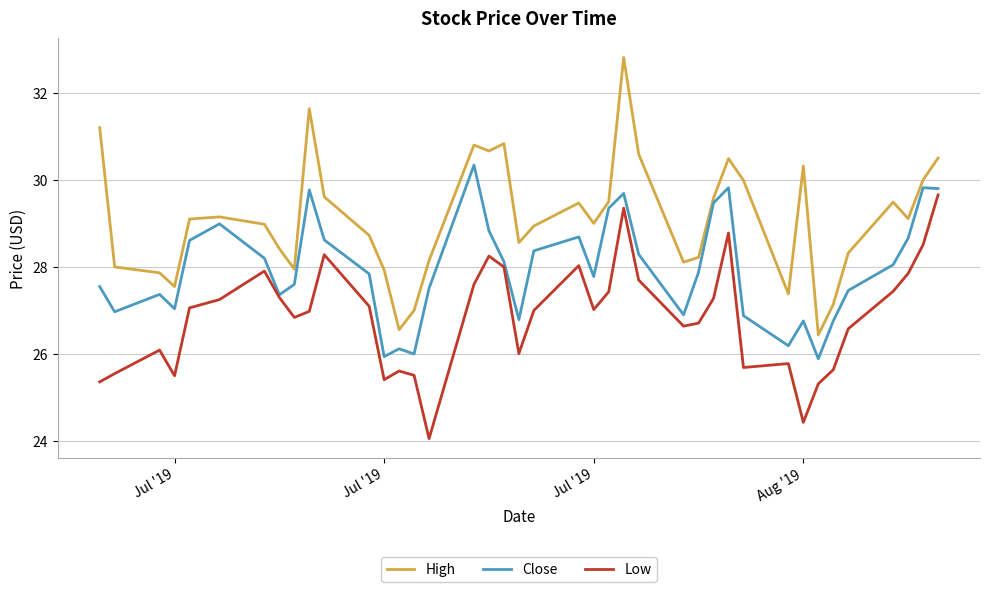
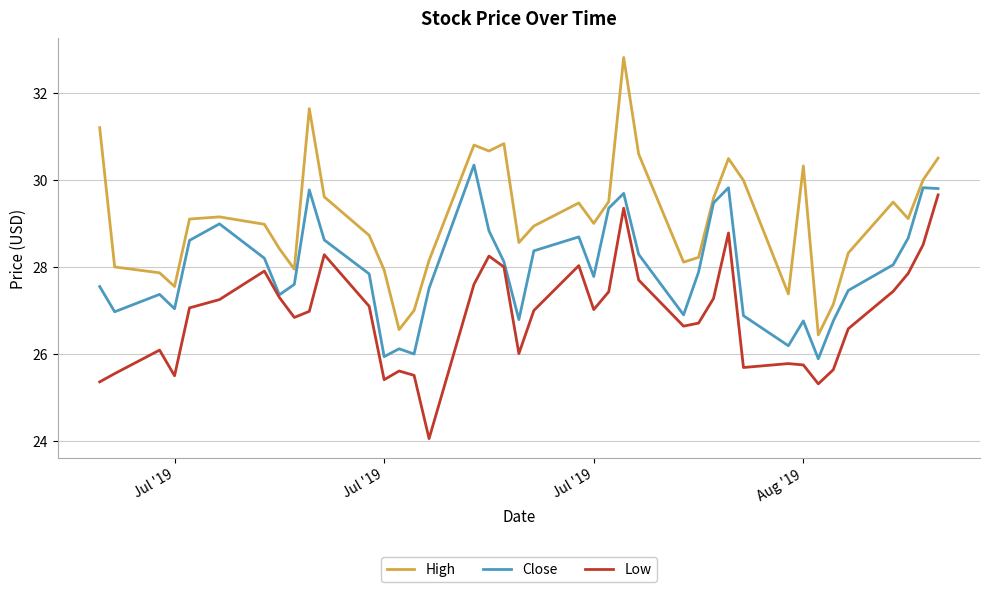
Low, Aug '19: 24.4 -> 25.7
